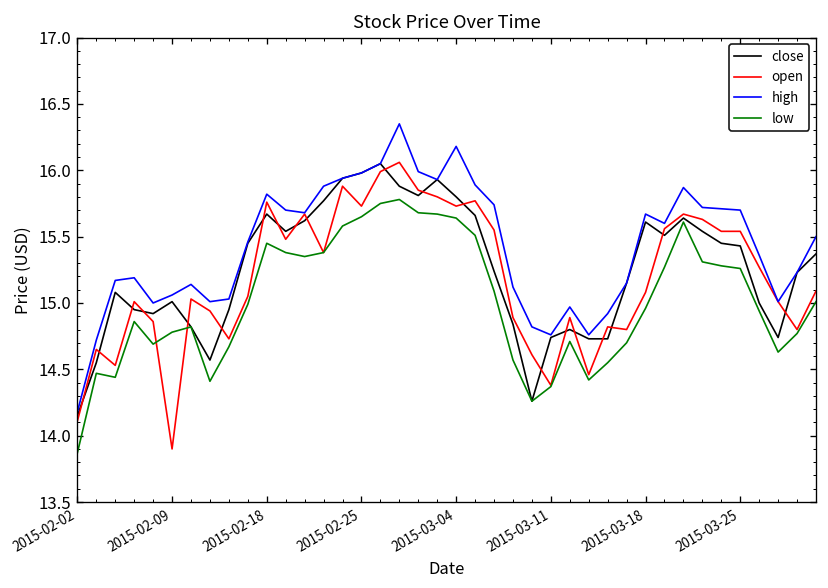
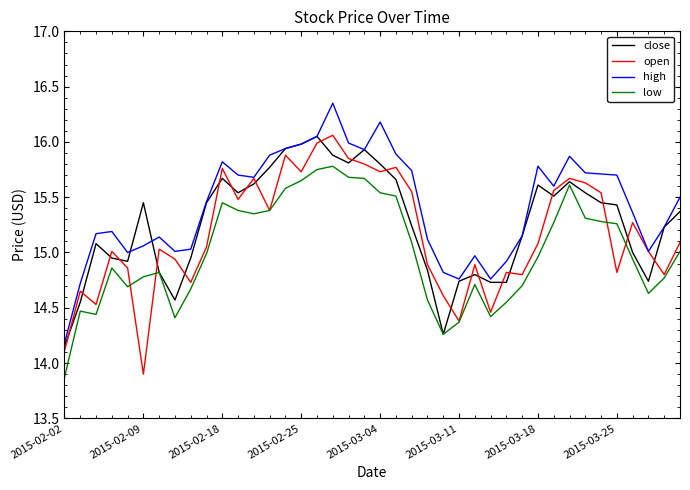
close, 2015-02-09: 15.01 -> 15.45
low, 2015-03-04: 15.64 -> 15.54
high, 2015-03-18: 15.67 -> 15.78
open, 2015-03-25: 15.54 -> 14.82
